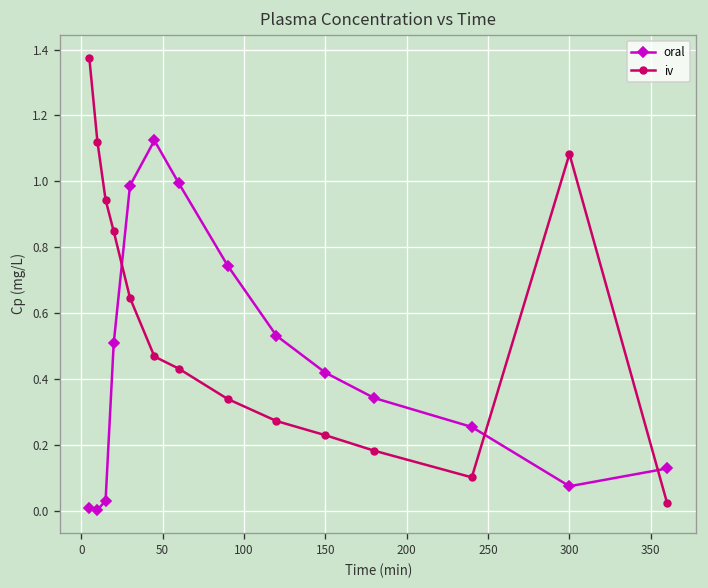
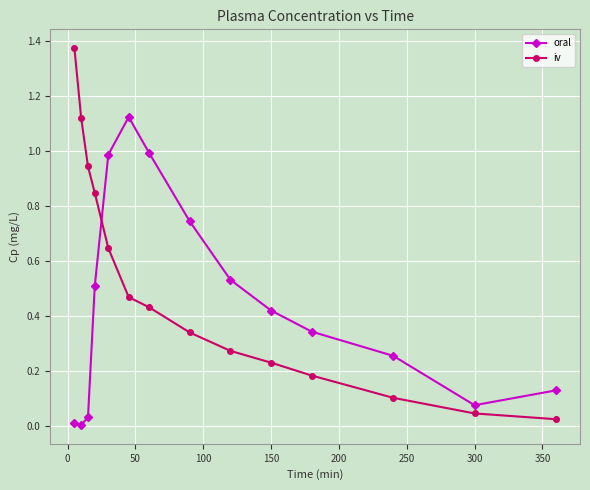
iv, 300: 1.08 -> 0.04
